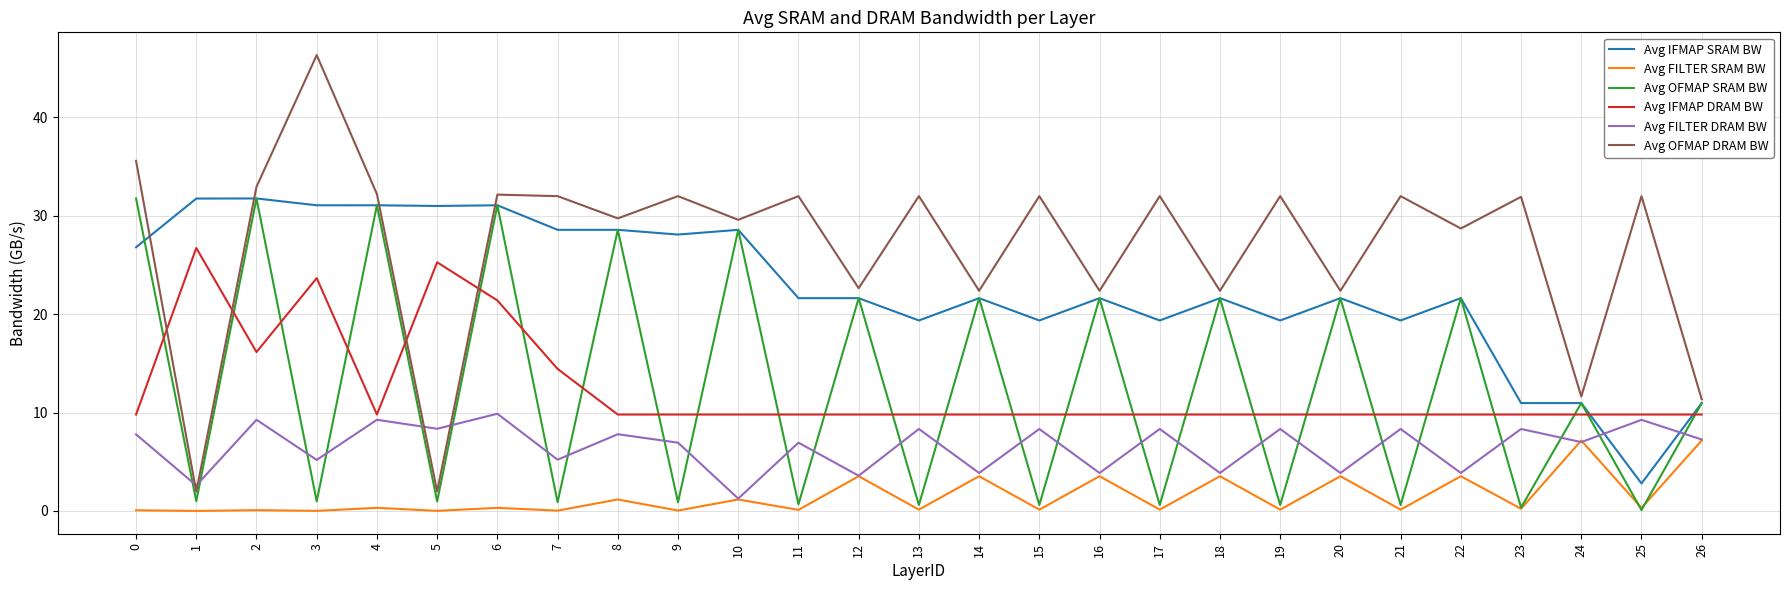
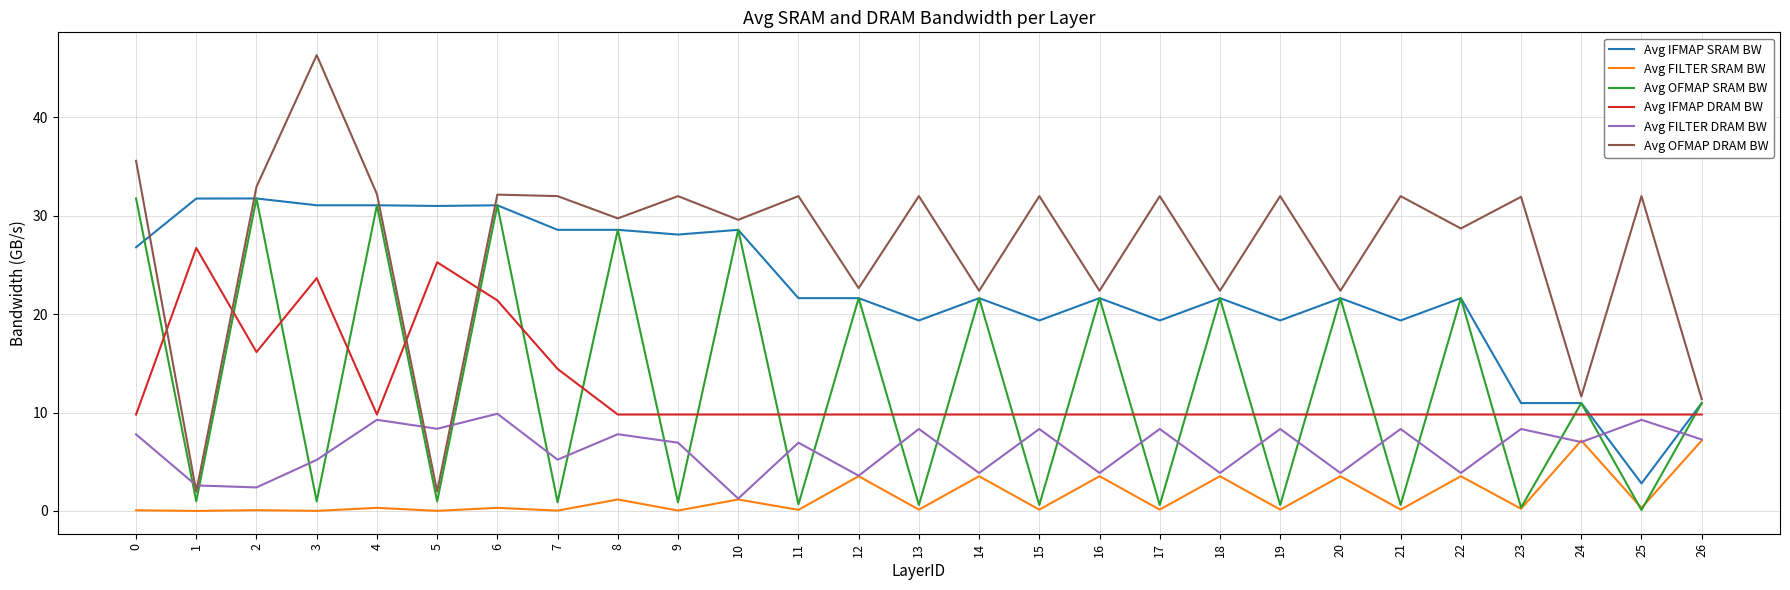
Avg FILTER DRAM BW, 2: 9 -> 2
